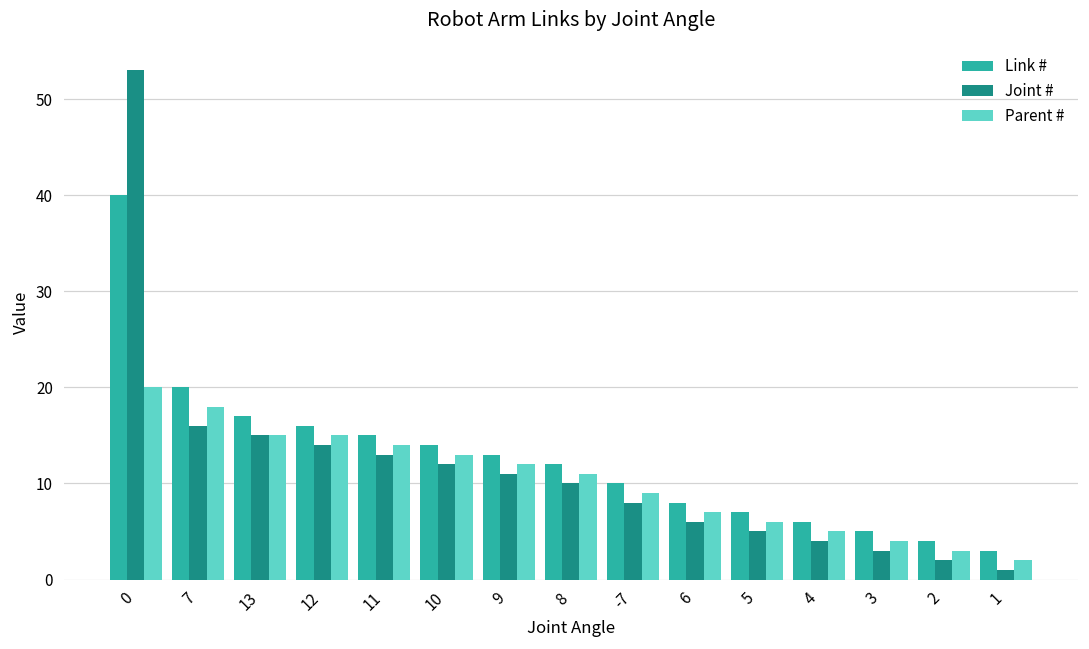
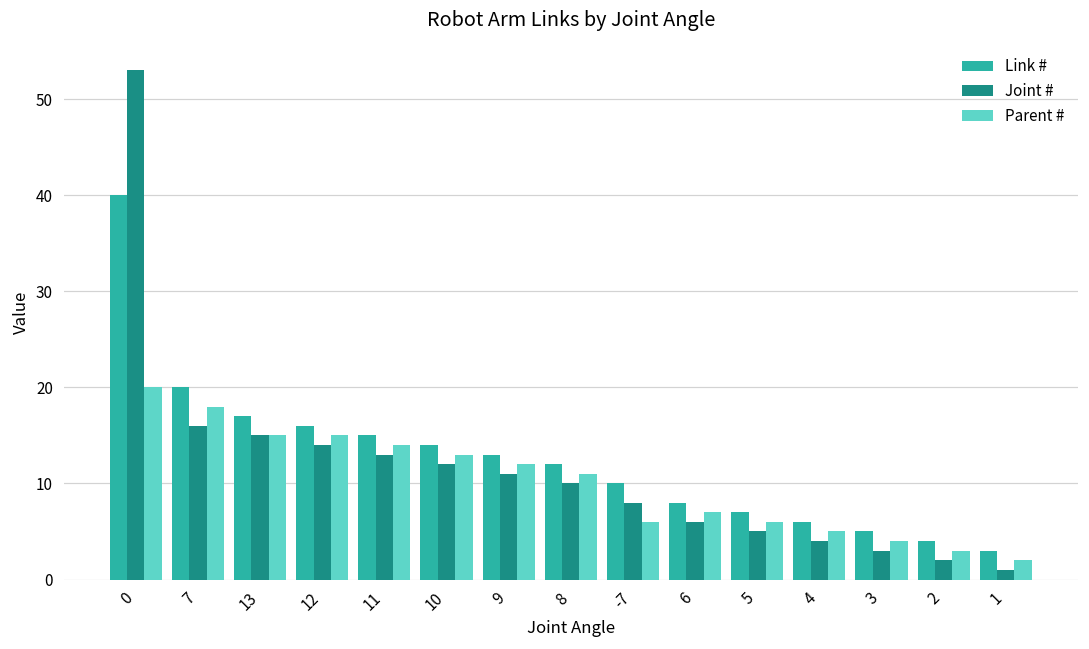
Parent #, -7: 9 -> 6
